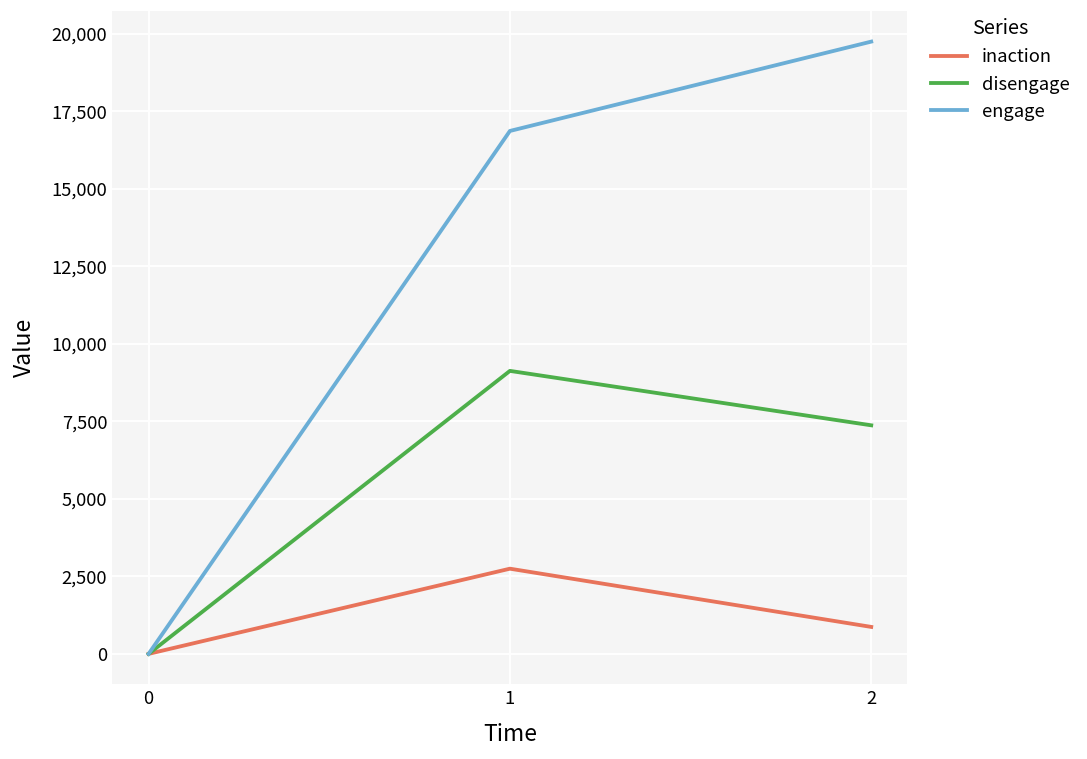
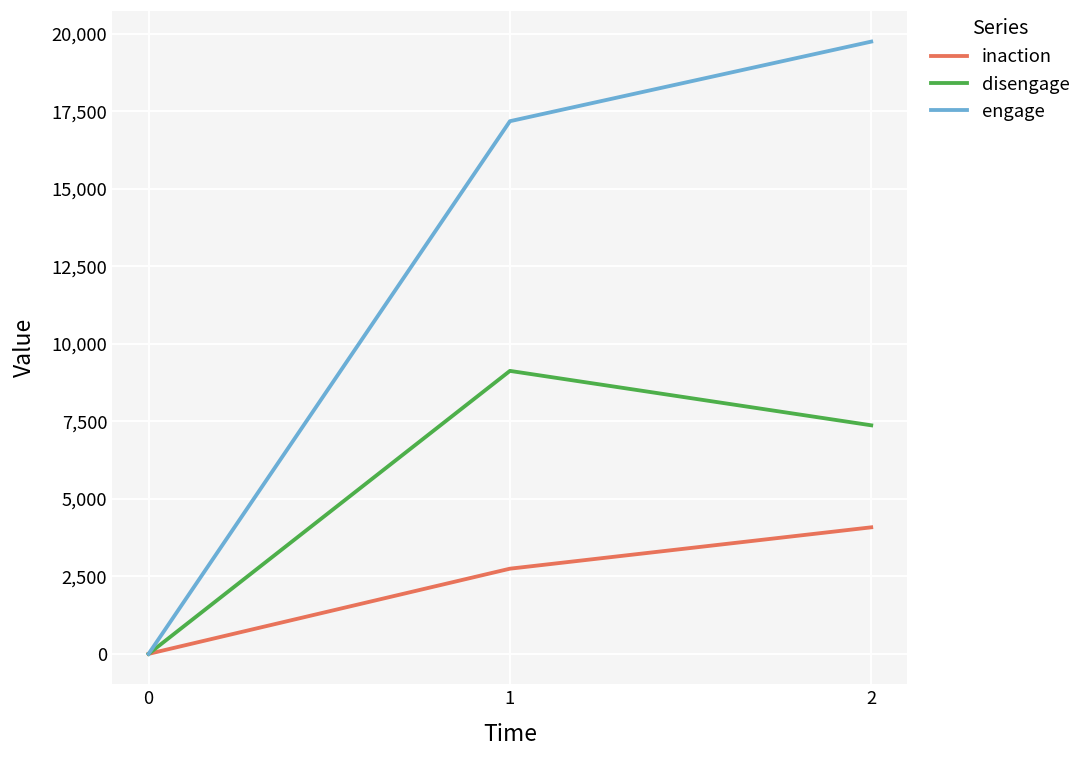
engage, 1: 16,900 -> 17,200
inaction, 2: 900 -> 4,100
